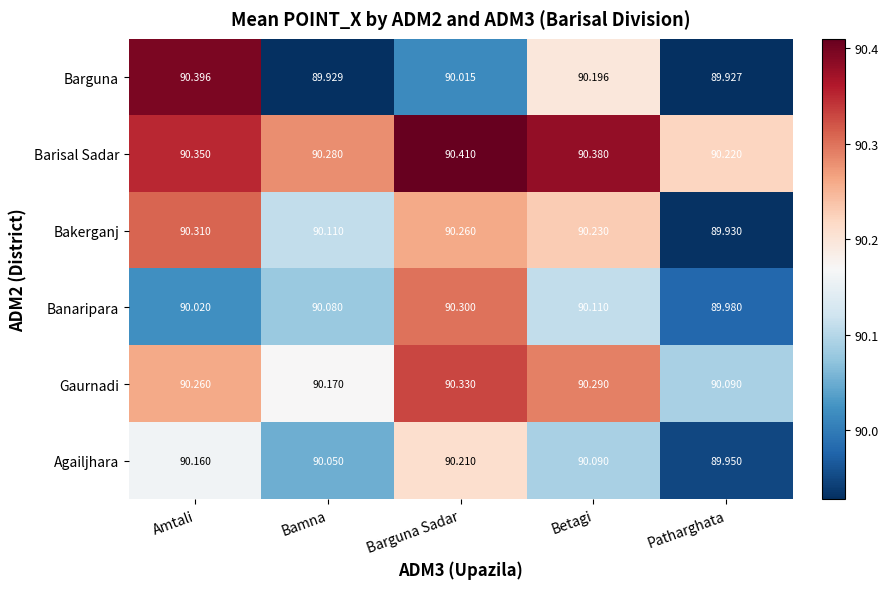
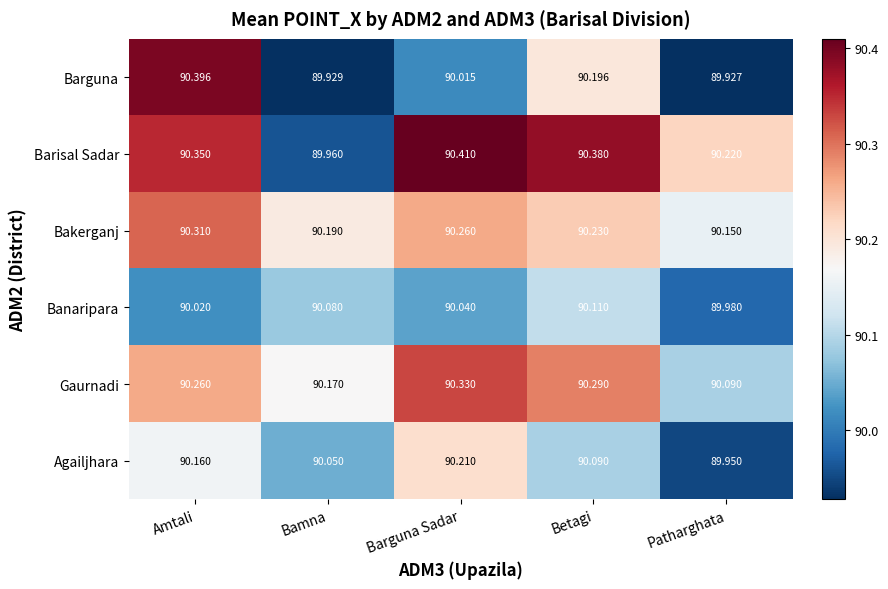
Barisal Sadar, Bamna: 90.280 -> 89.960
Bakerganj, Bamna: 90.110 -> 90.190
Bakerganj, Patharghata: 89.930 -> 90.150
Banaripara, Barguna Sadar: 90.300 -> 90.040
